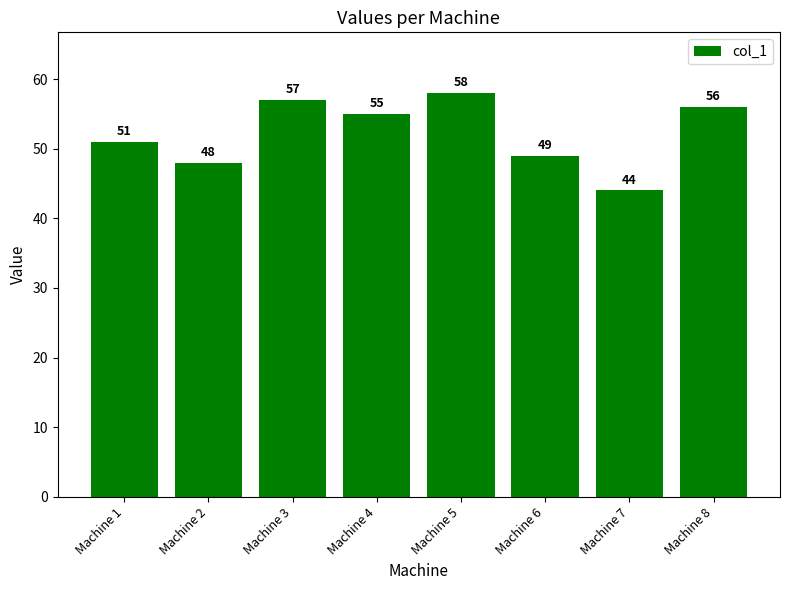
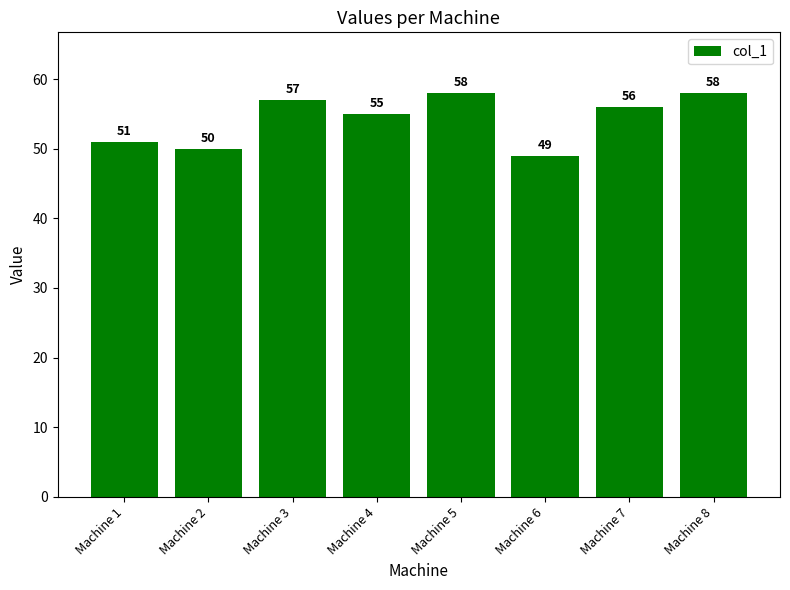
Machine 2: 48 -> 50
Machine 7: 44 -> 56
Machine 8: 56 -> 58
